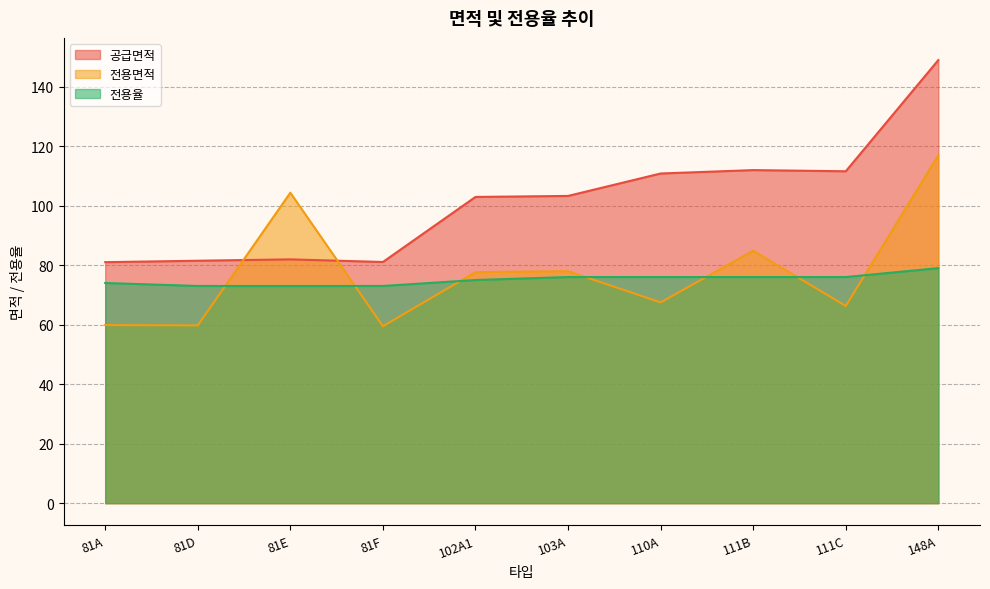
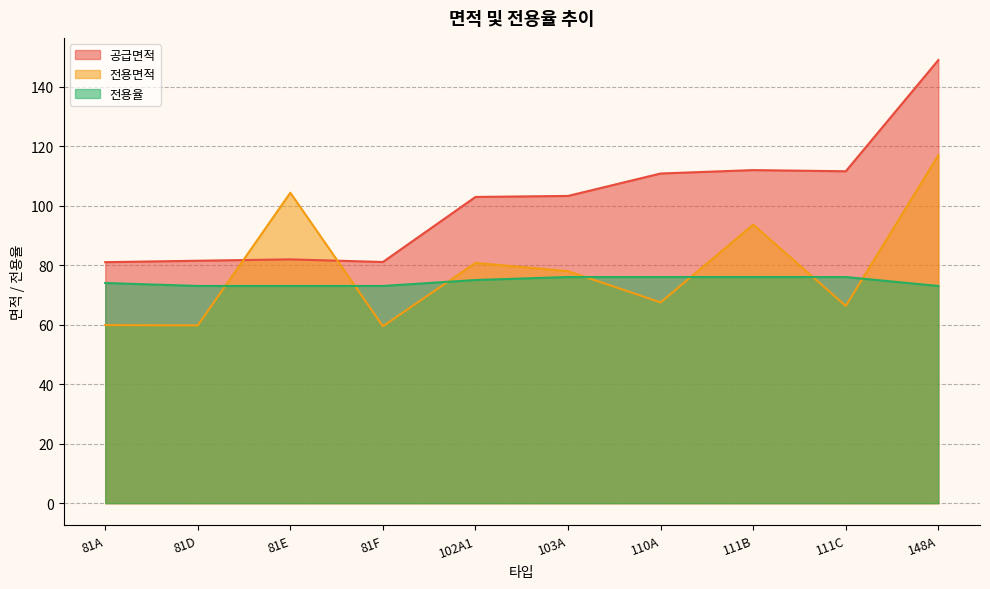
전용면적, 102A1: 78 -> 81
전용면적, 111B: 85 -> 94
전용율, 148A: 79 -> 73
